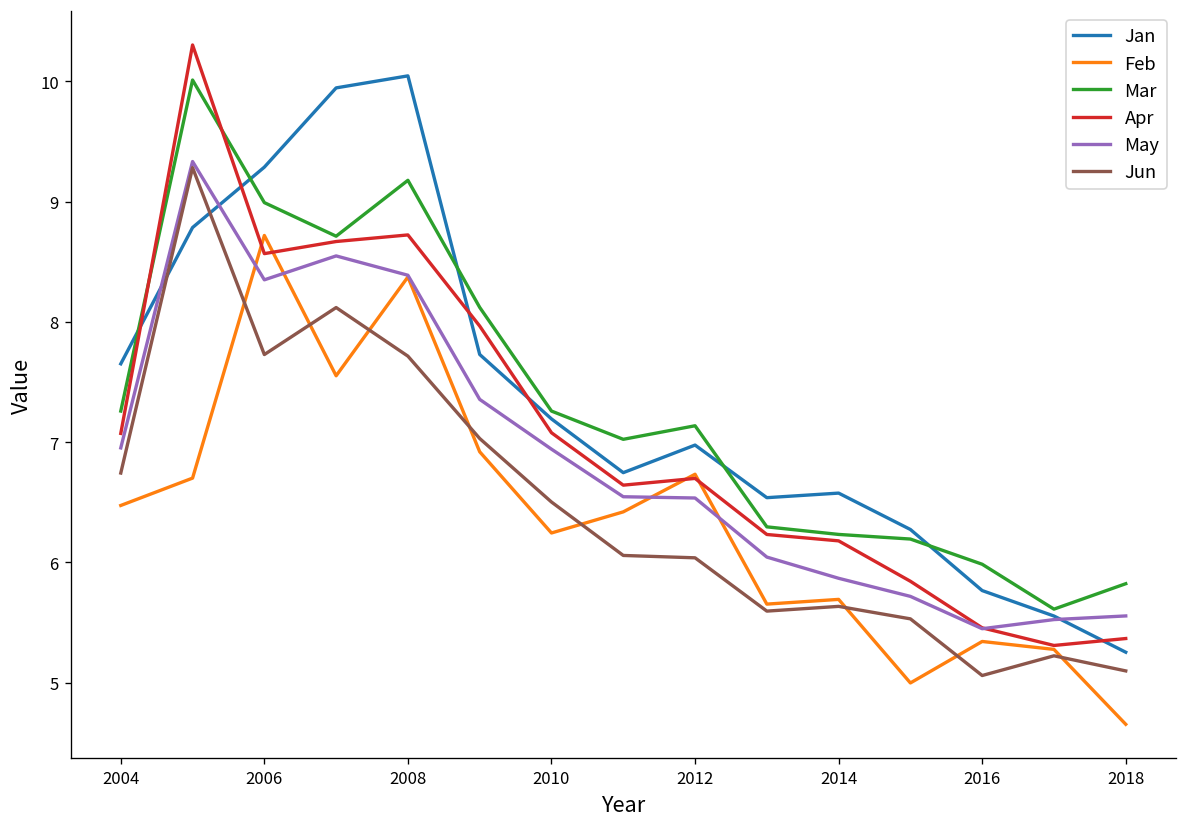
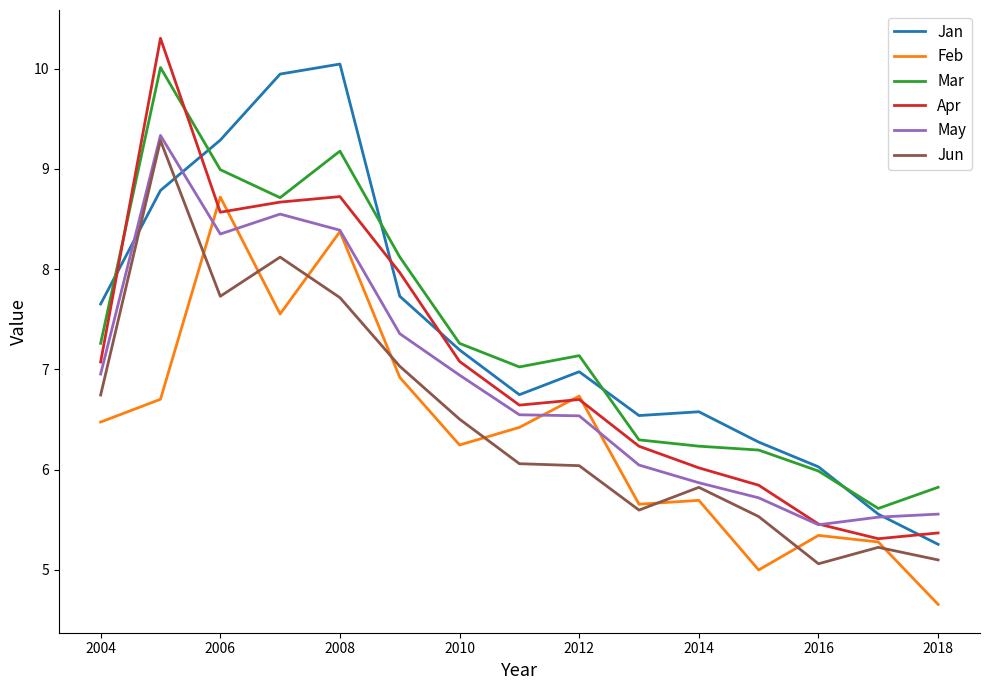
Apr, 2014: 6.18 -> 6.02
Jun, 2014: 5.64 -> 5.82
Jan, 2016: 5.77 -> 6.03
